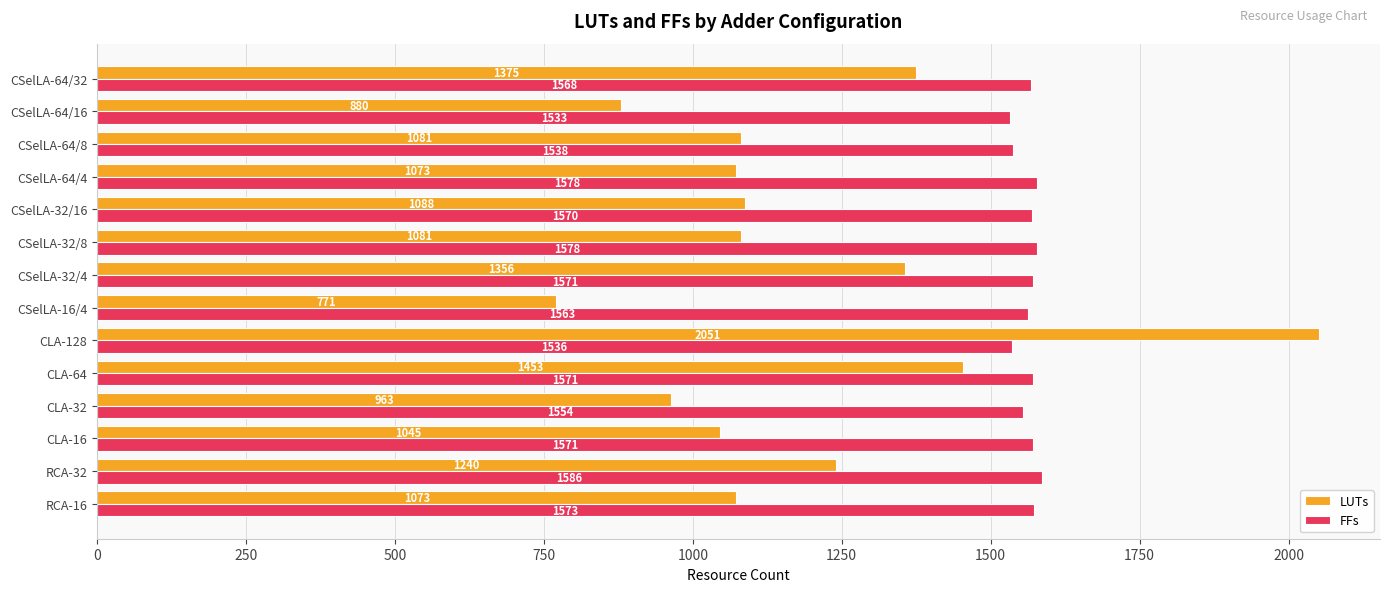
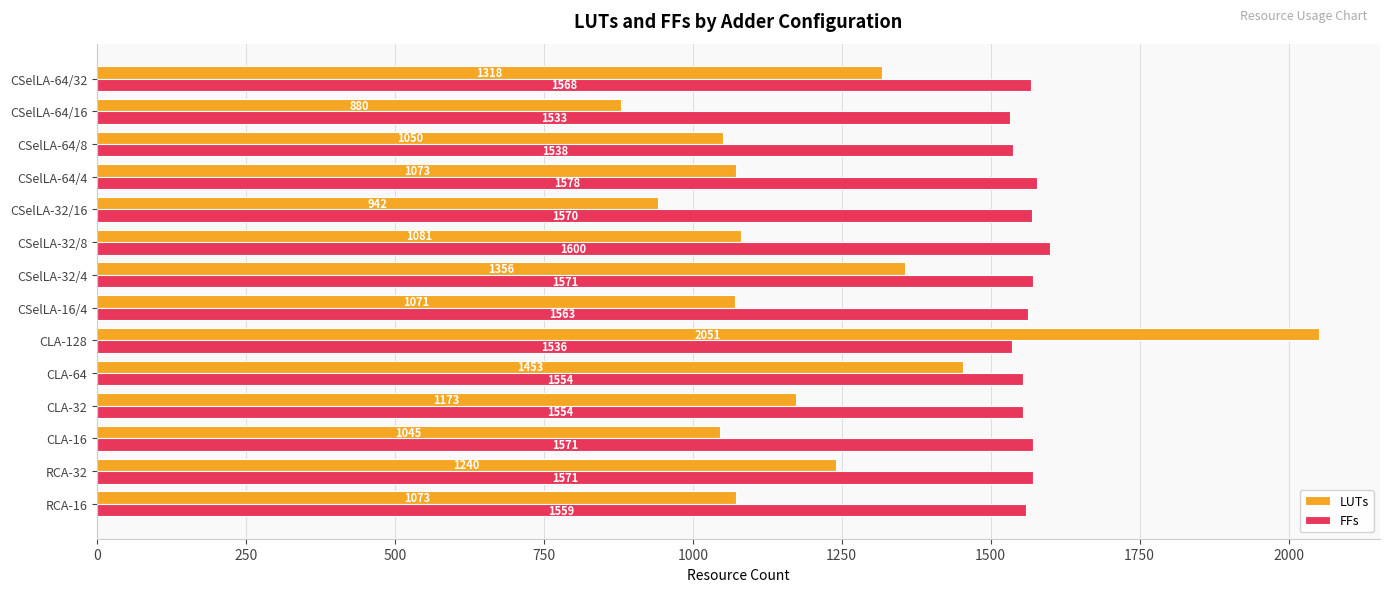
LUTs, CSelLA-64/32: 1375 -> 1318
LUTs, CSelLA-64/8: 1081 -> 1050
LUTs, CSelLA-32/16: 1088 -> 942
FFs, CSelLA-32/8: 1578 -> 1600
LUTs, CSelLA-16/4: 771 -> 1071
FFs, CLA-64: 1571 -> 1554
LUTs, CLA-32: 963 -> 1173
FFs, RCA-32: 1586 -> 1571
FFs, RCA-16: 1573 -> 1559
